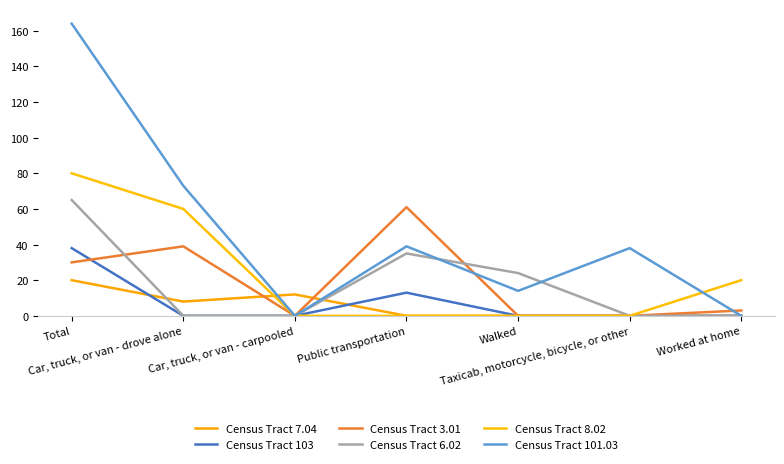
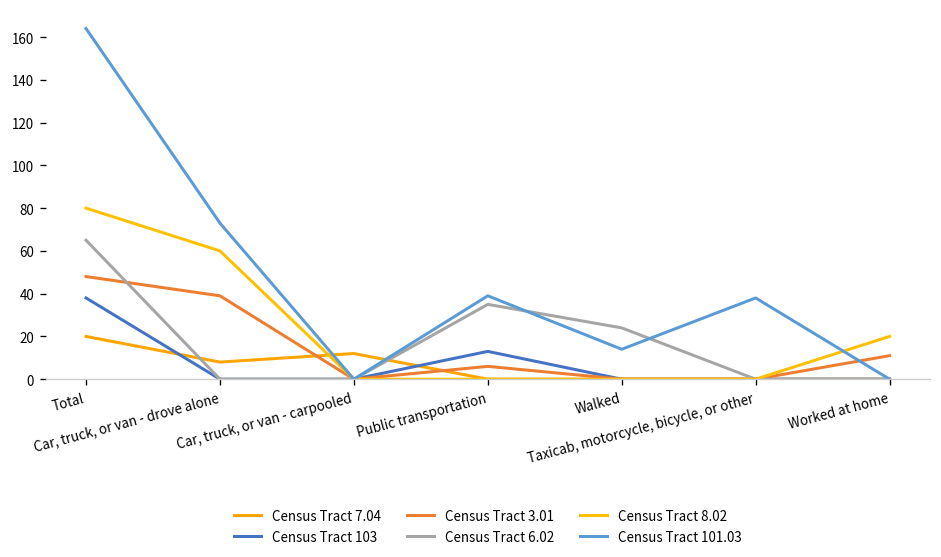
Census Tract 3.01, Total: 30 -> 48
Census Tract 3.01, Public transportation: 61 -> 6
Census Tract 3.01, Worked at home: 3 -> 11
